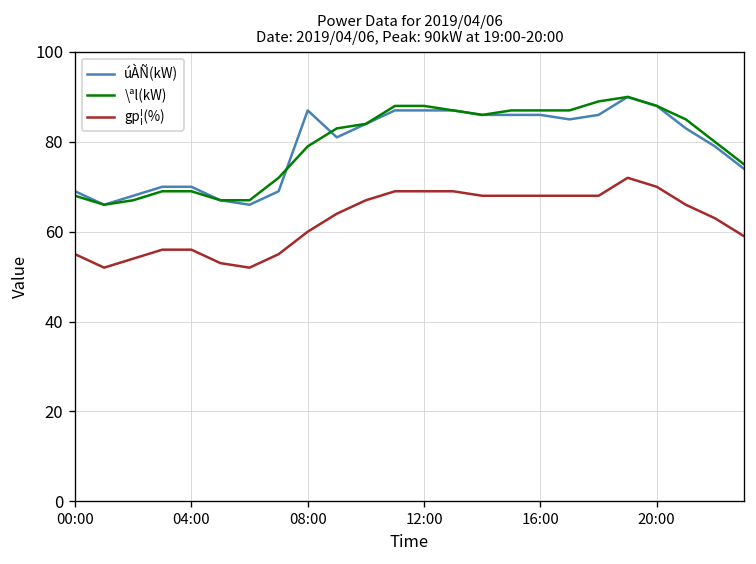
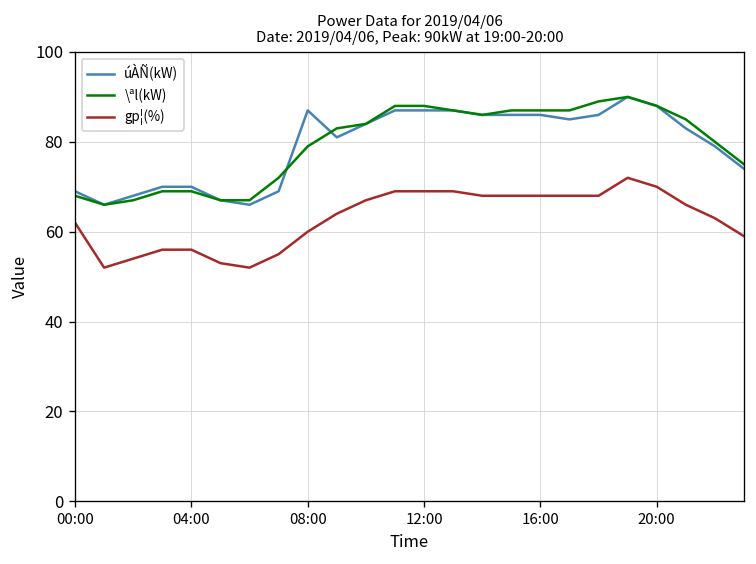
gp¦(%), 00:00: 55 -> 62
